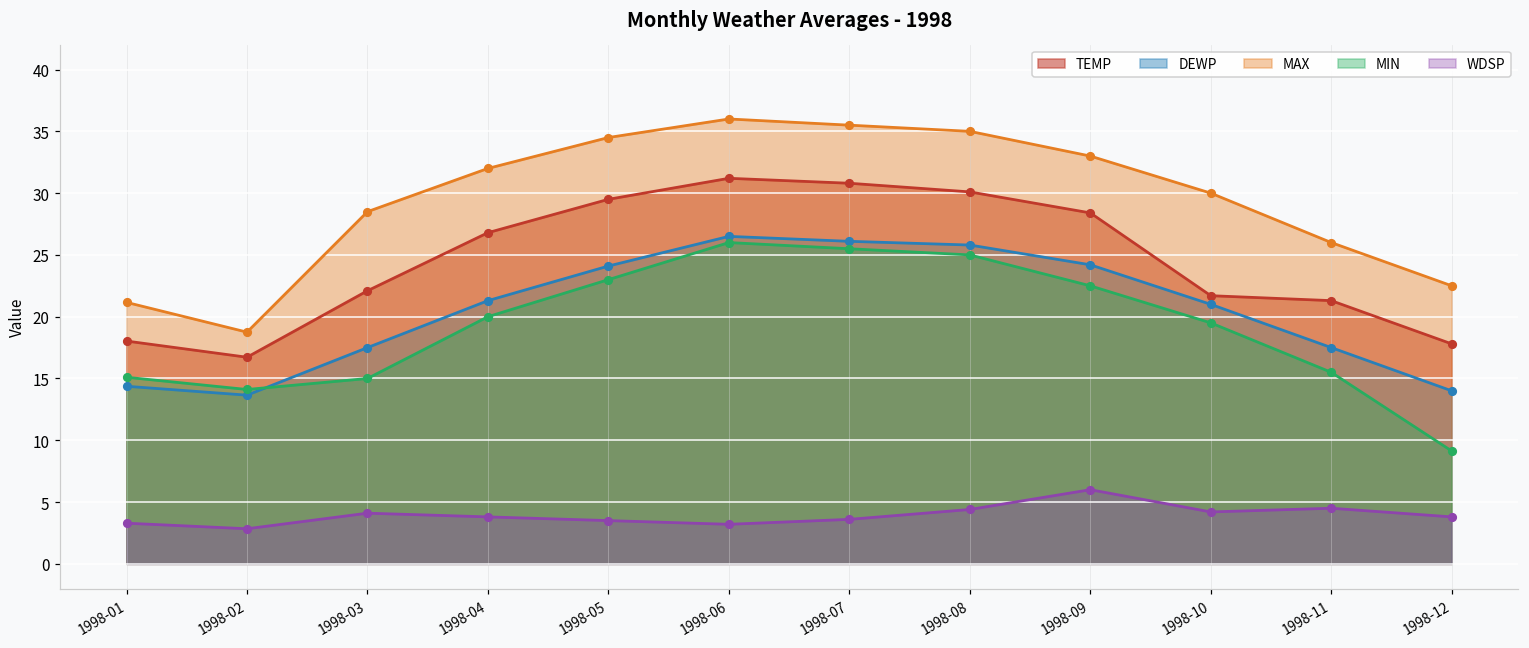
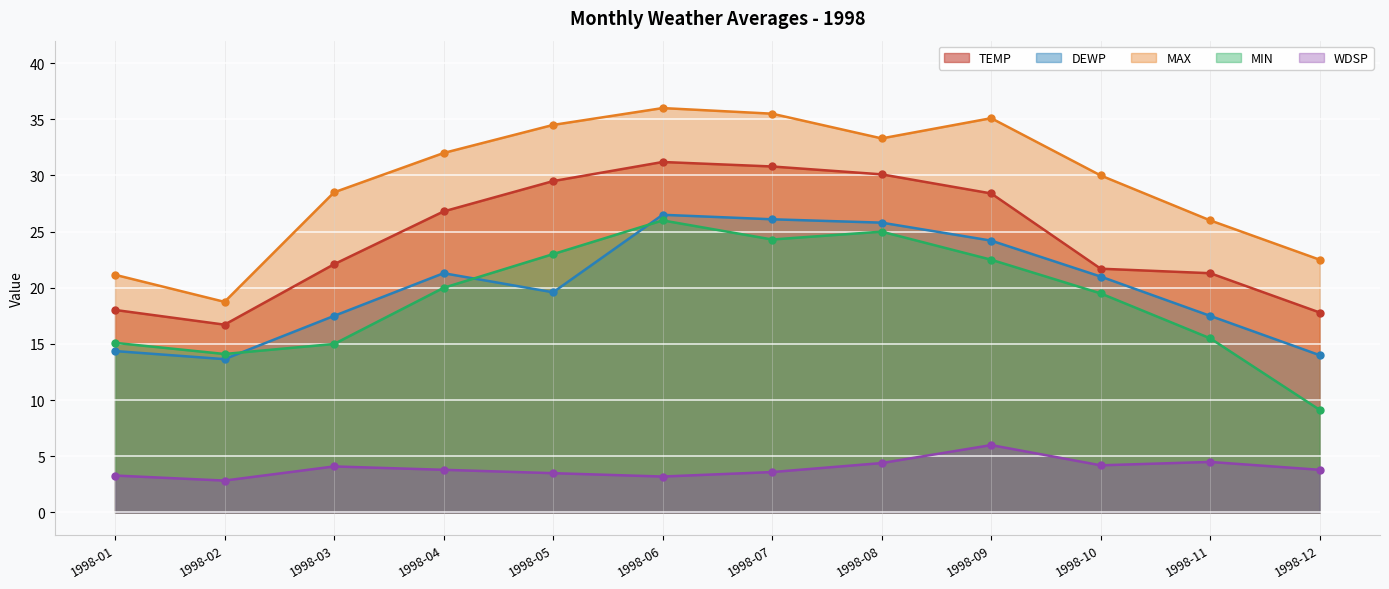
DEWP, 1998-05: 24.1 -> 19.6
MIN, 1998-07: 25.5 -> 24.3
MAX, 1998-08: 35.0 -> 33.3
MAX, 1998-09: 33.0 -> 35.1
